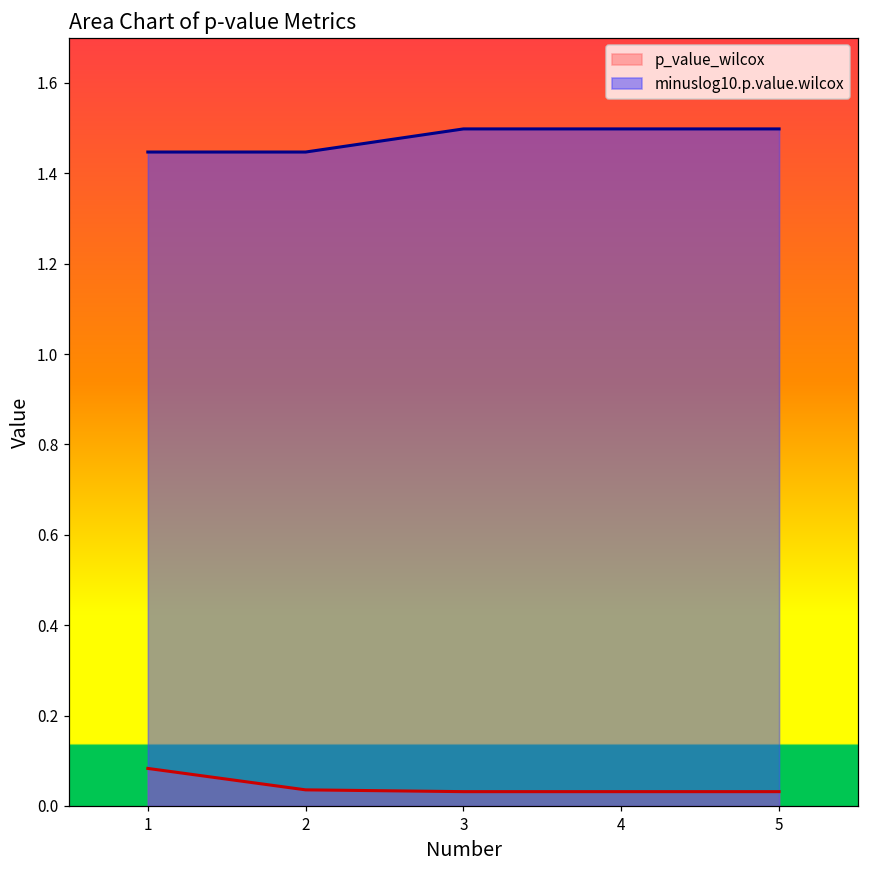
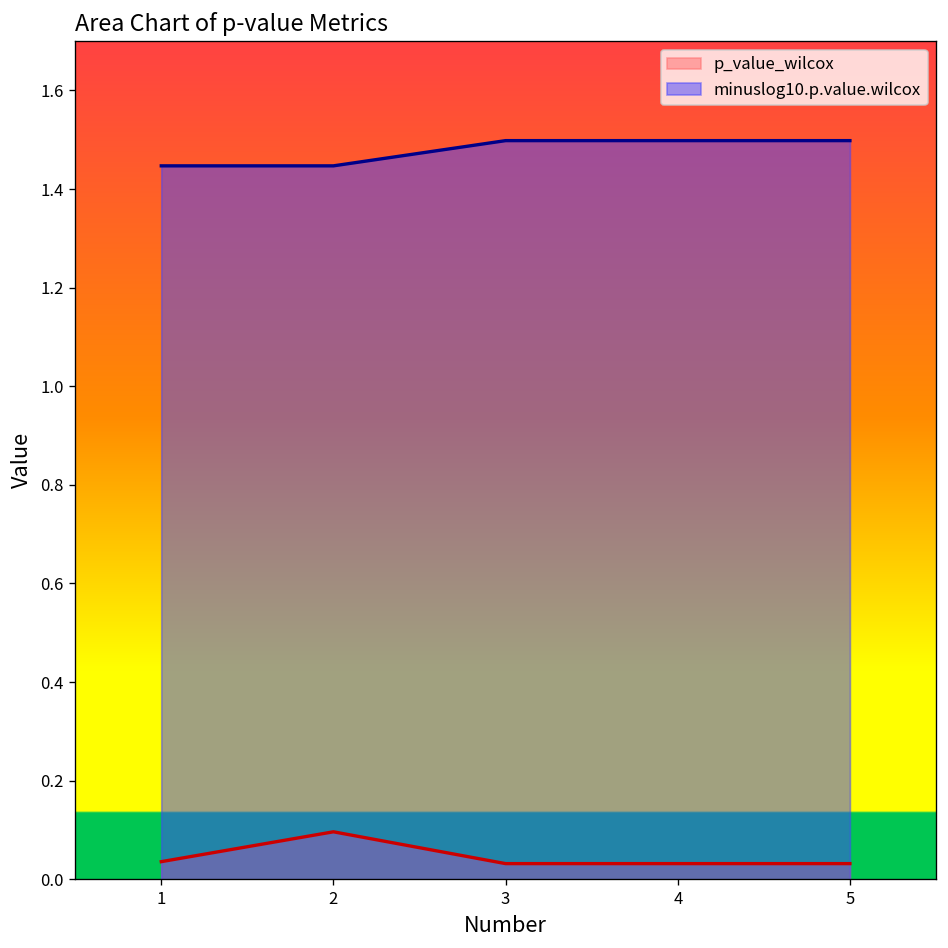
p_value_wilcox, 1: 0.08 -> 0.04
p_value_wilcox, 2: 0.04 -> 0.10
